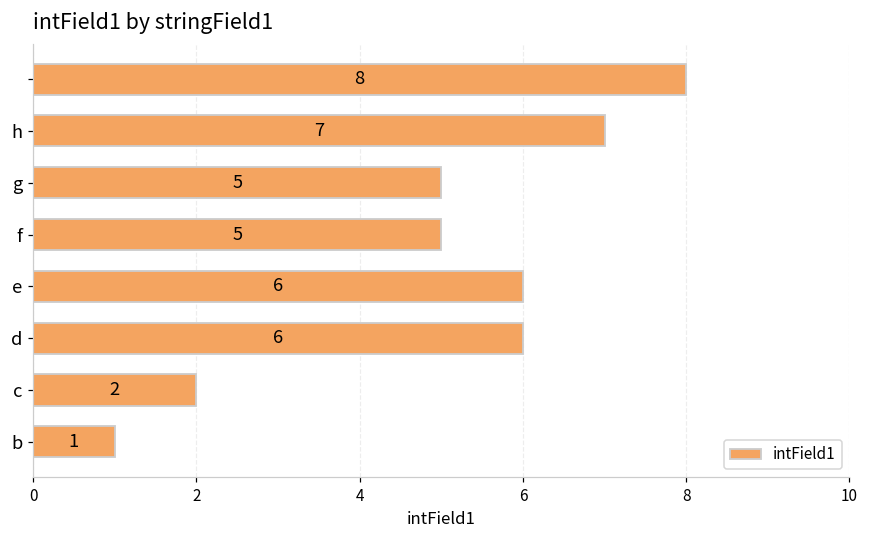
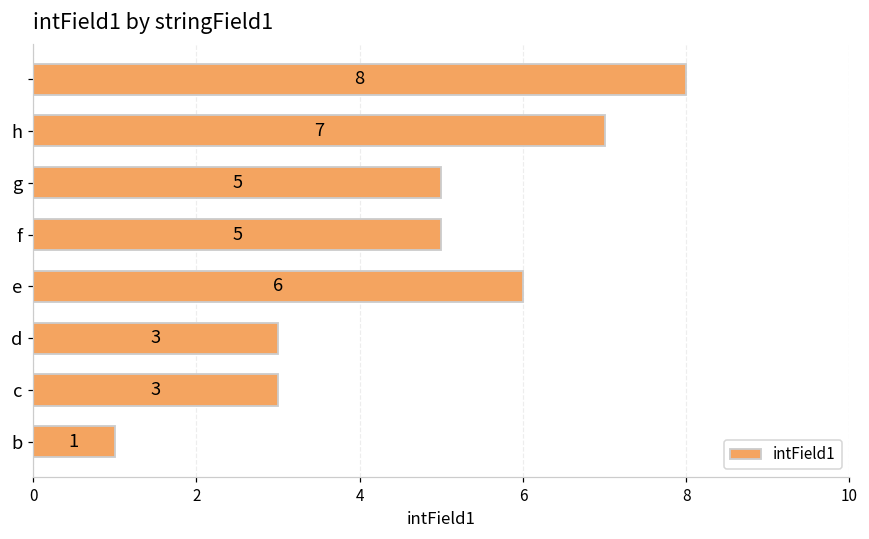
d: 6 -> 3
c: 2 -> 3
